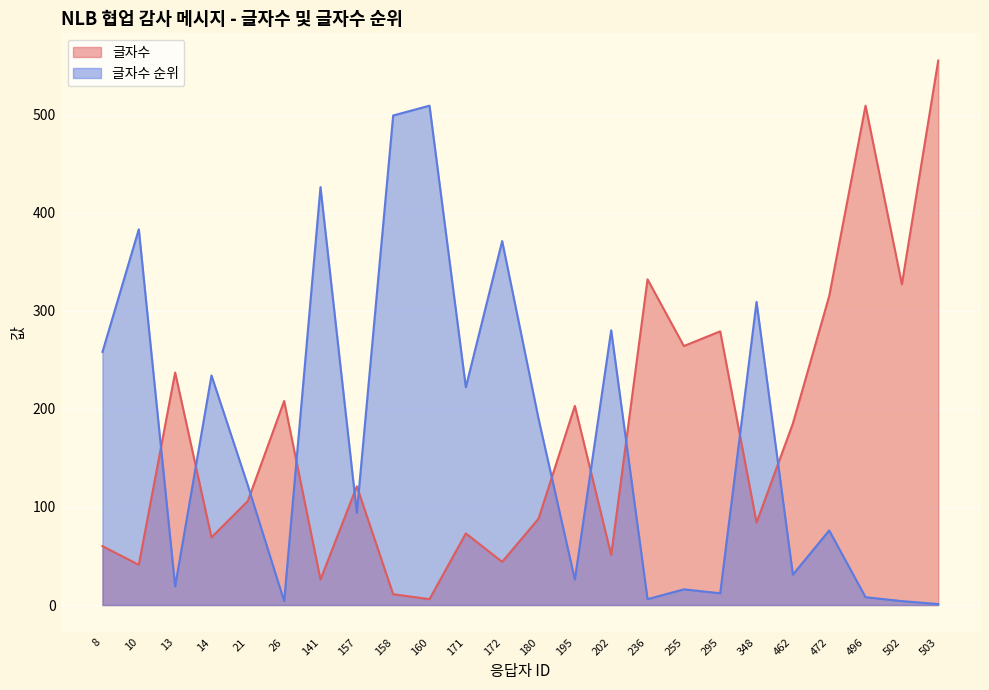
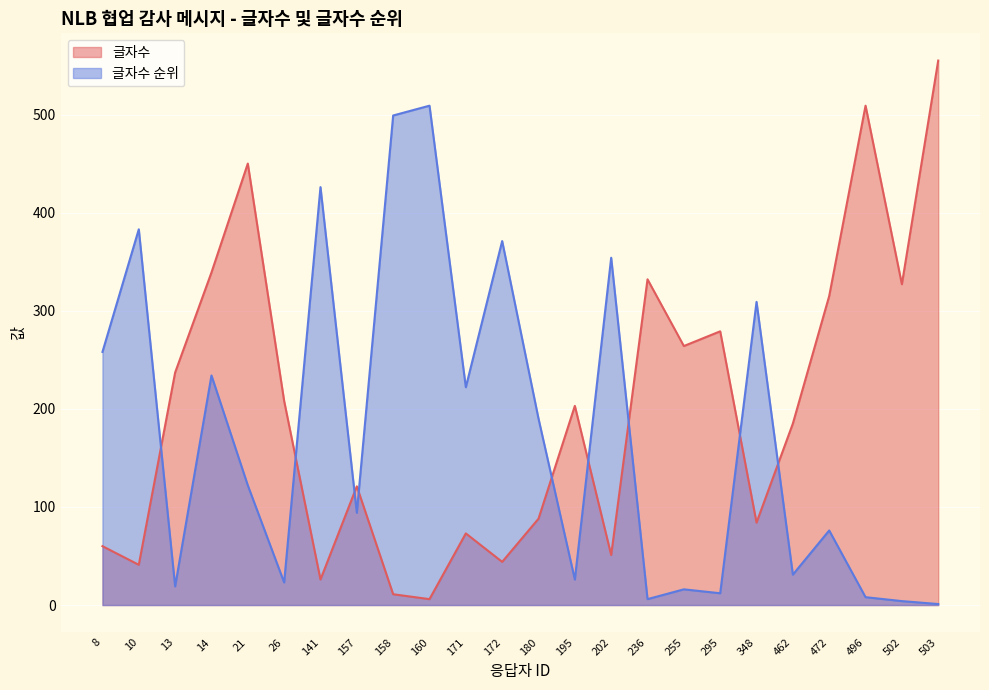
글자수, 14: 70 -> 340
글자수, 21: 110 -> 450
글자수 순위, 26: 0 -> 20
글자수 순위, 202: 280 -> 350
